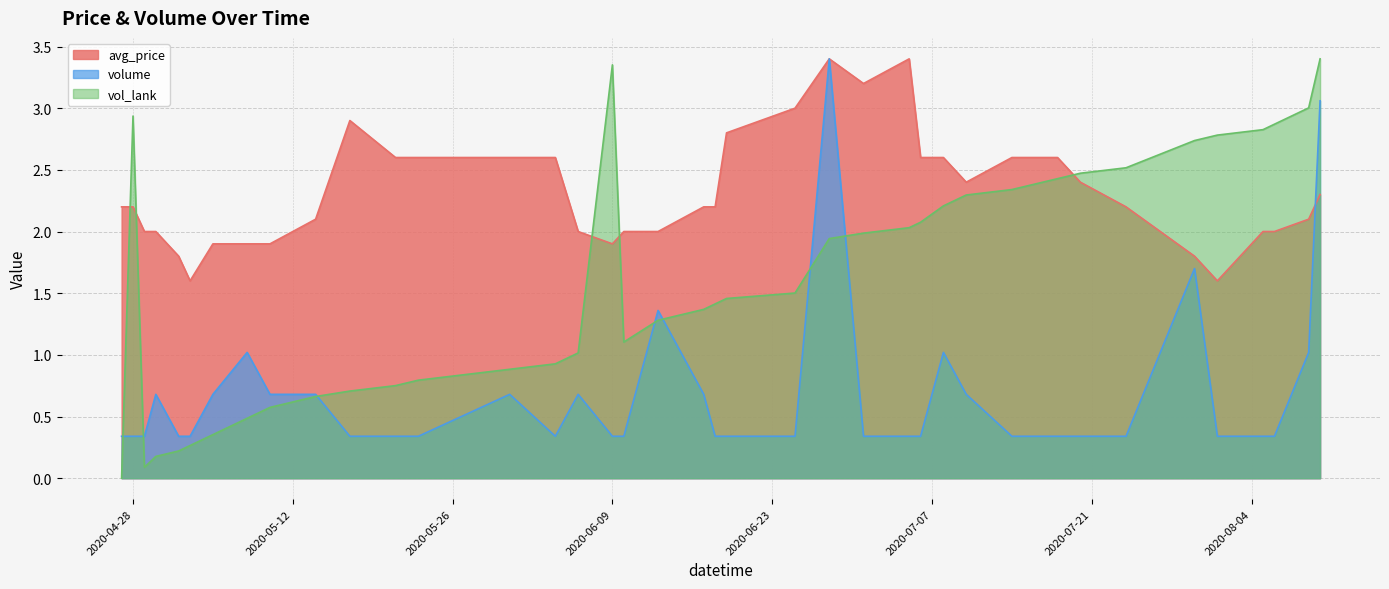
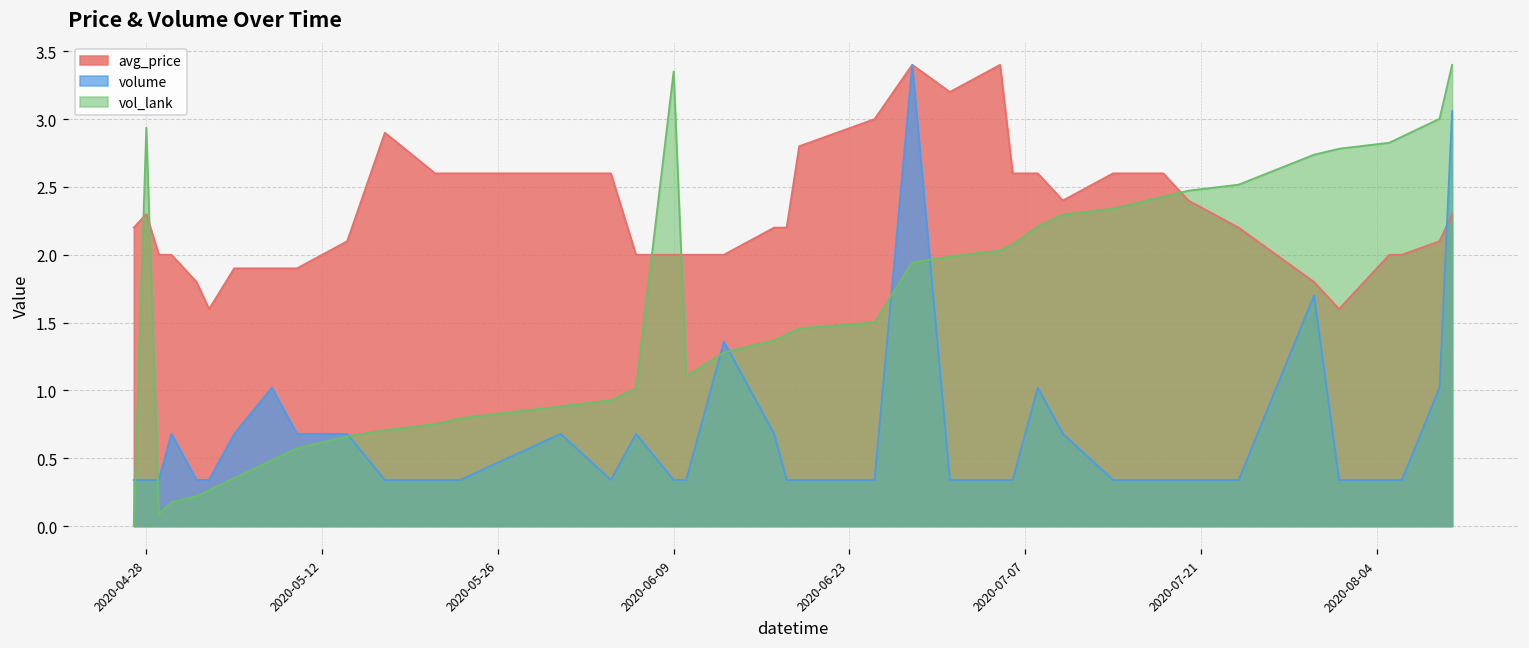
avg_price, 2020-04-28: 2.2 -> 2.3
avg_price, 2020-06-09: 1.9 -> 2.0
